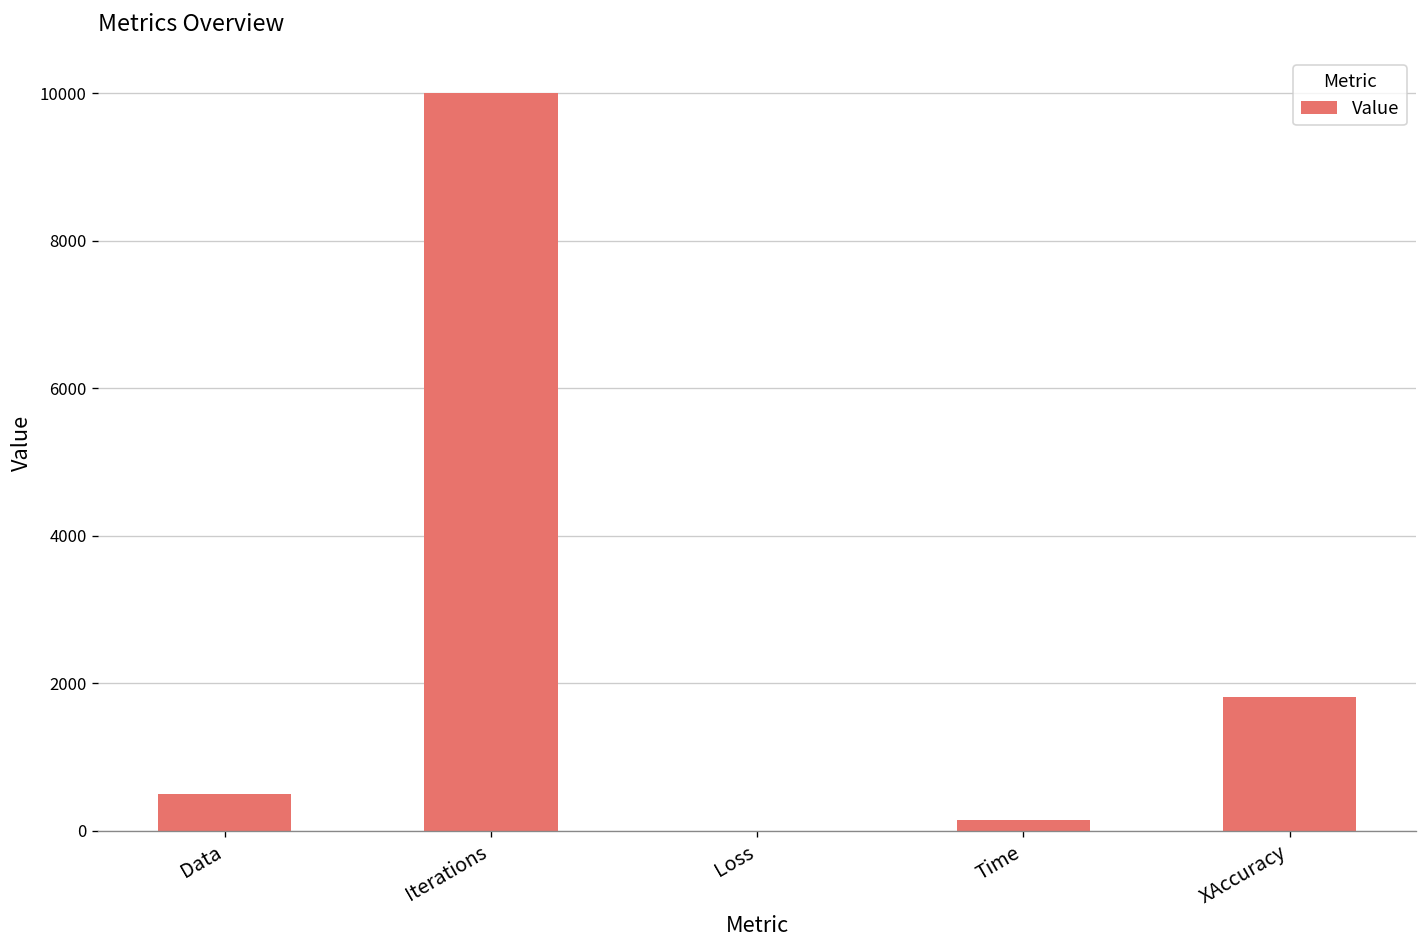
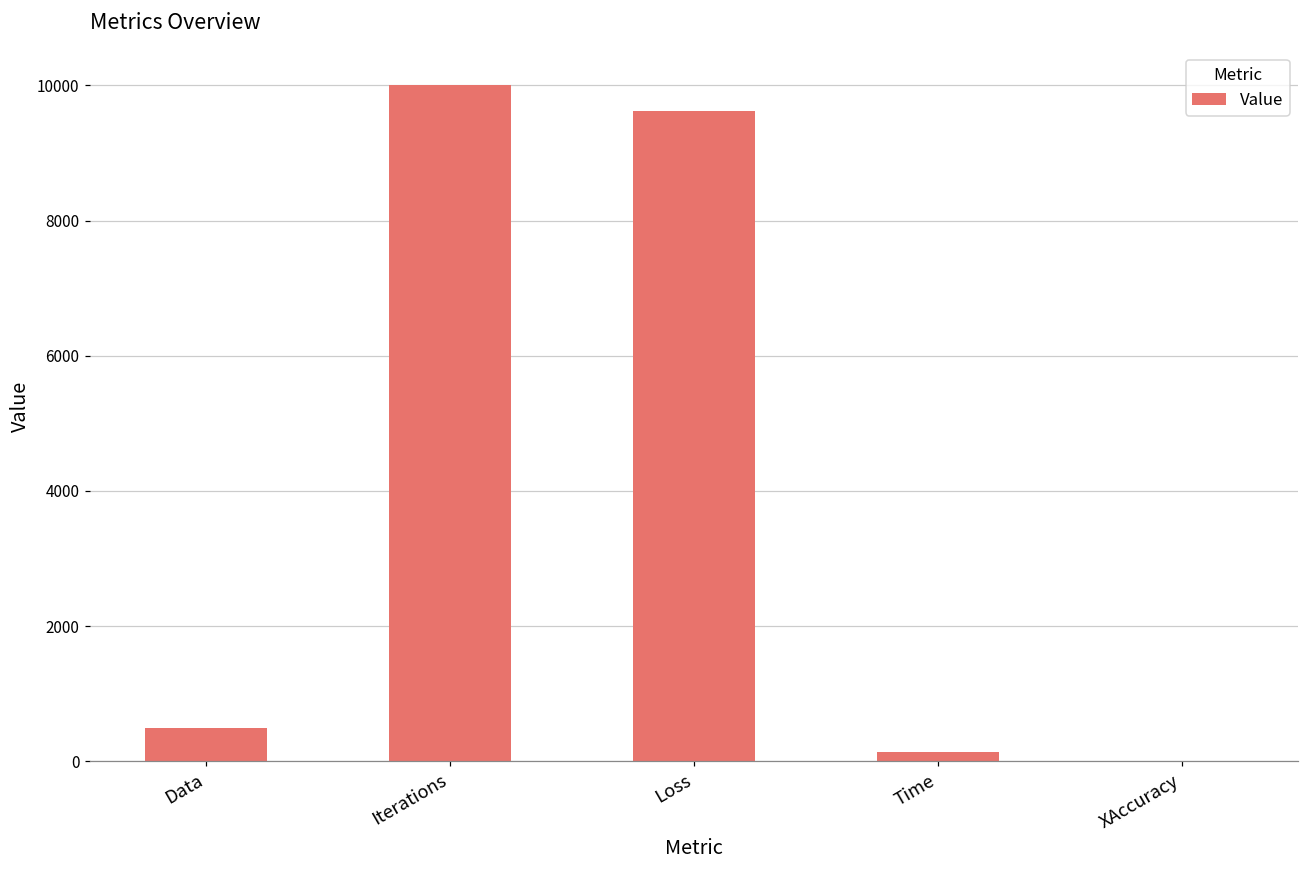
Loss: 0 -> 9600
XAccuracy: 1800 -> 0
